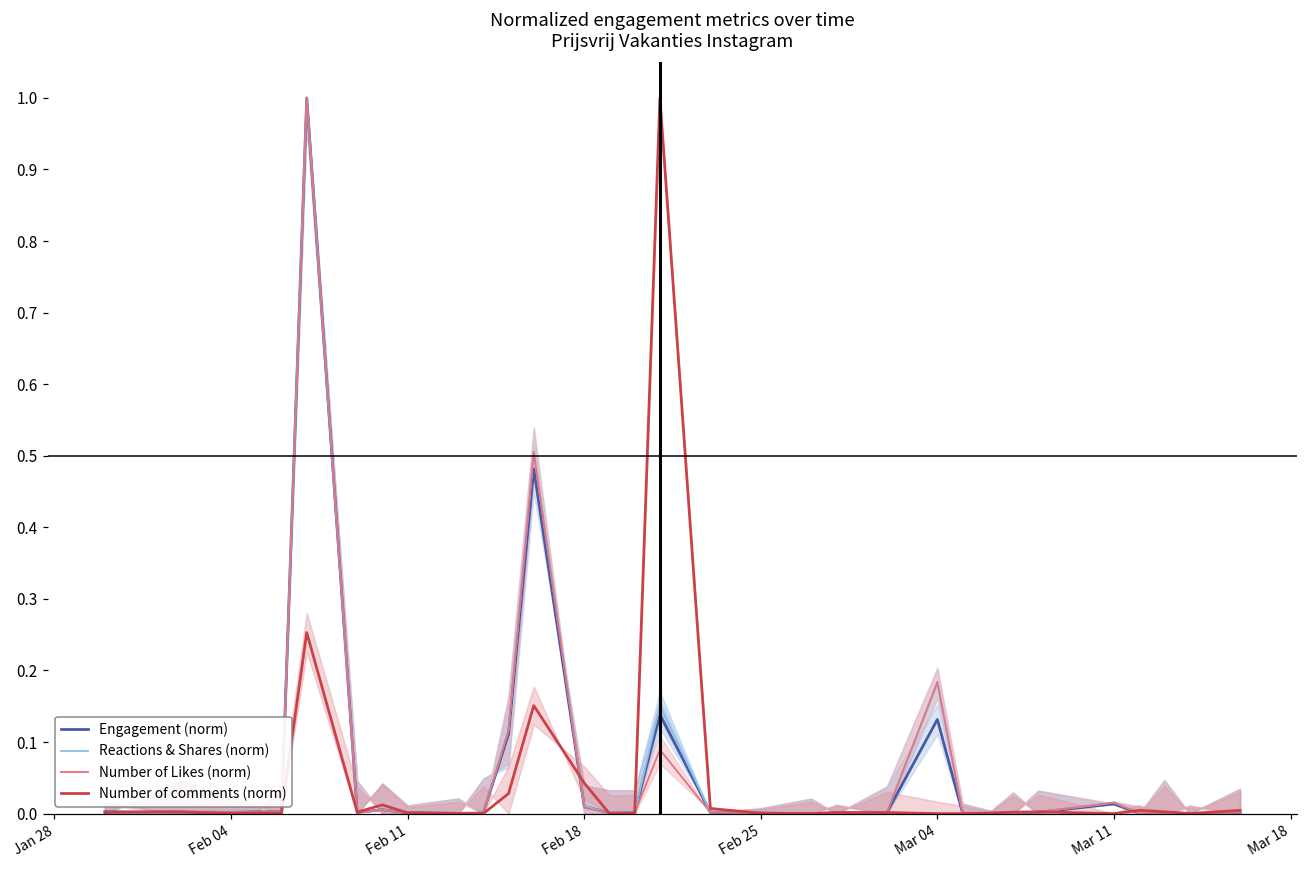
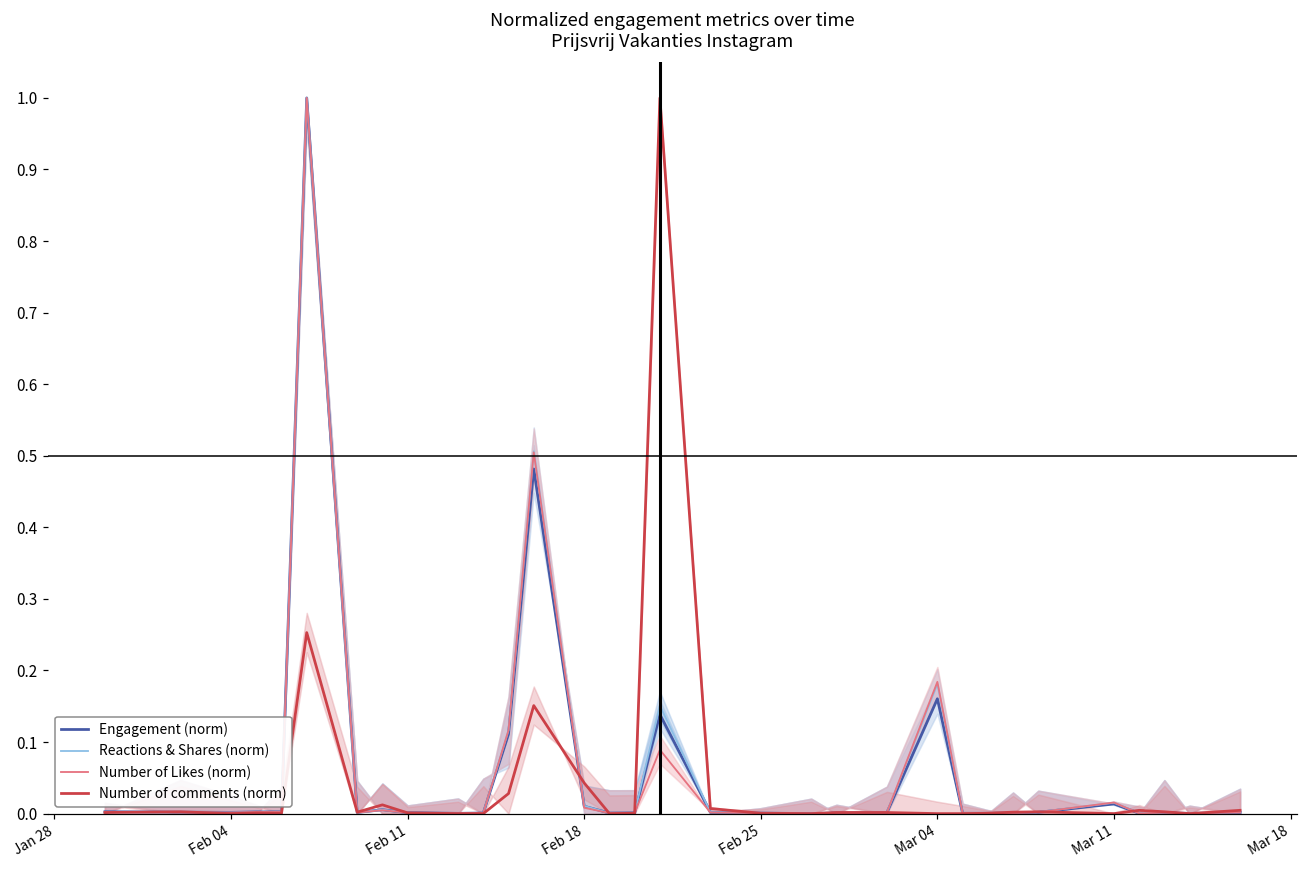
Engagement (norm), Mar 04: 0.13 -> 0.16
